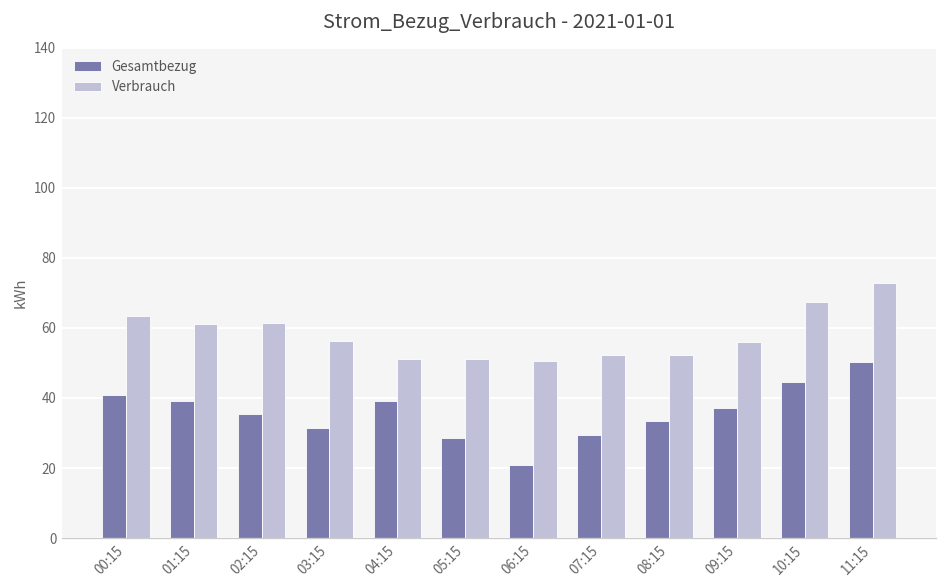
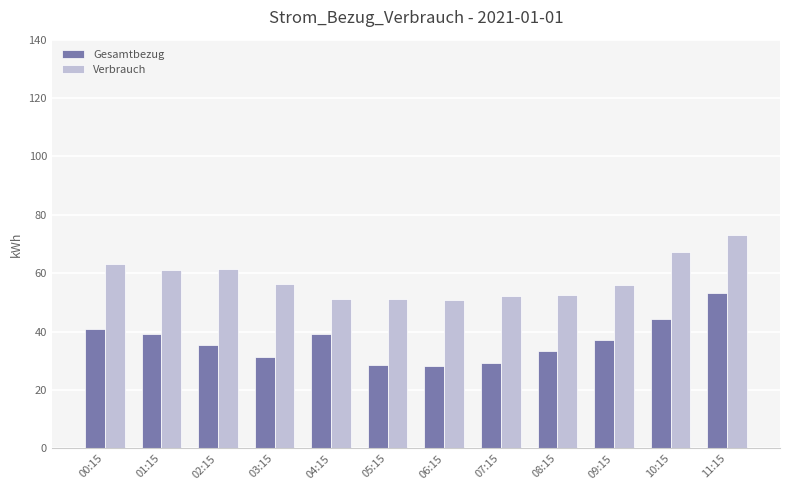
Gesamtbezug, 06:15: 21 -> 28
Gesamtbezug, 11:15: 50 -> 53
